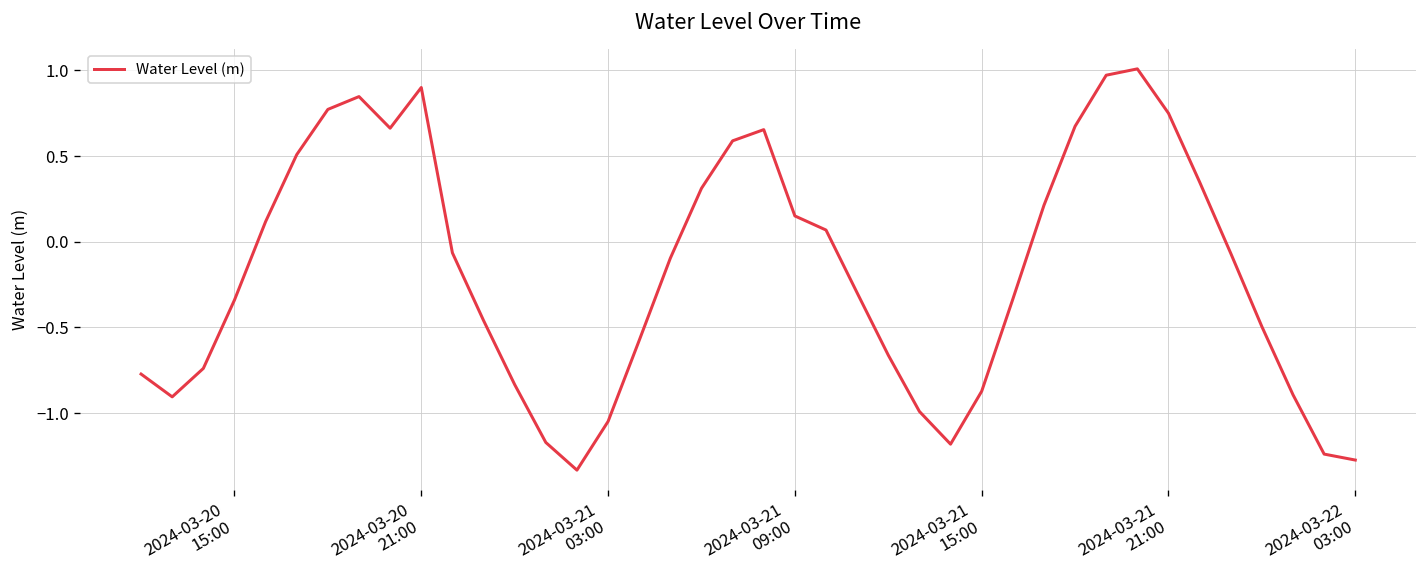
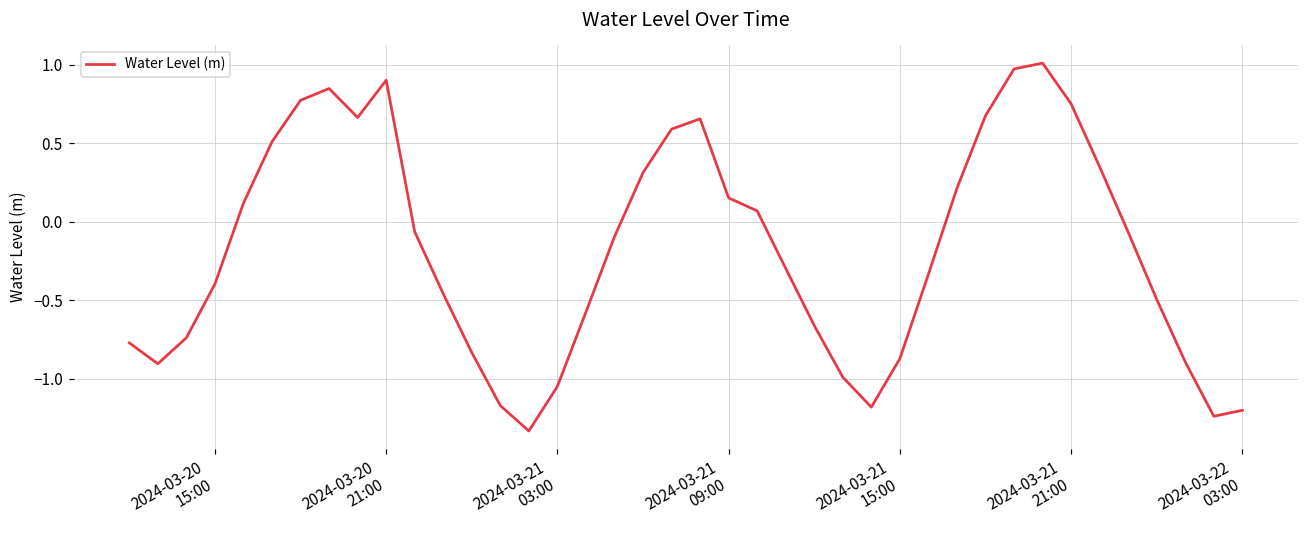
2024-03-20 15:00: -0.34 -> -0.40
2024-03-22 03:00: -1.27 -> -1.20
